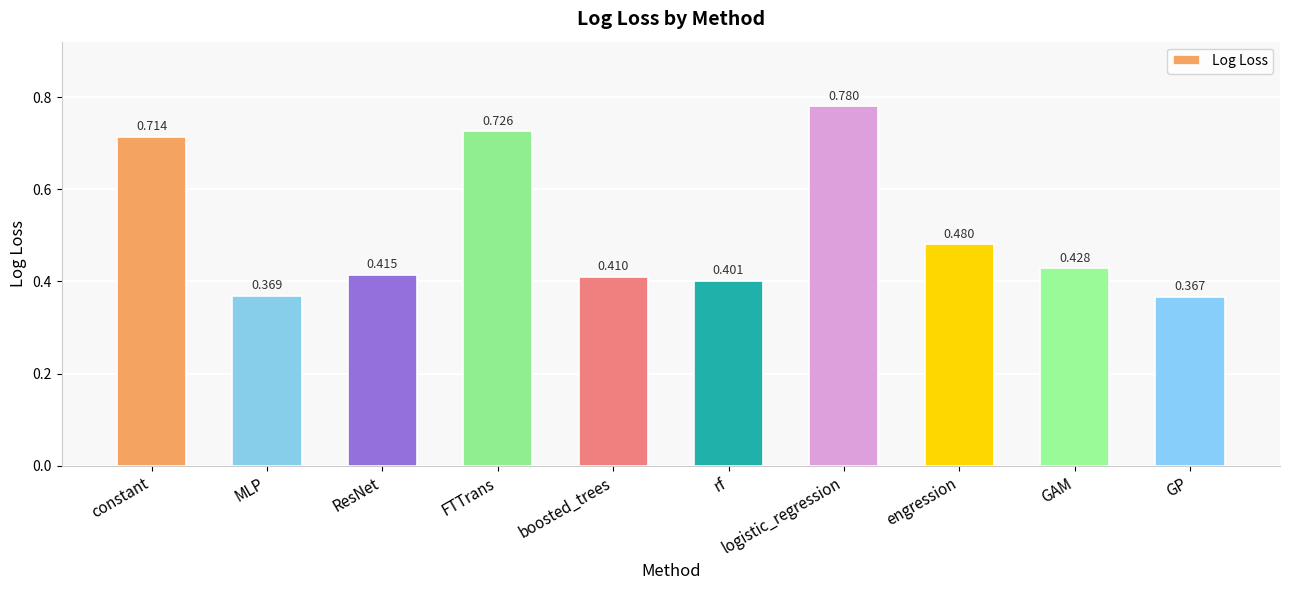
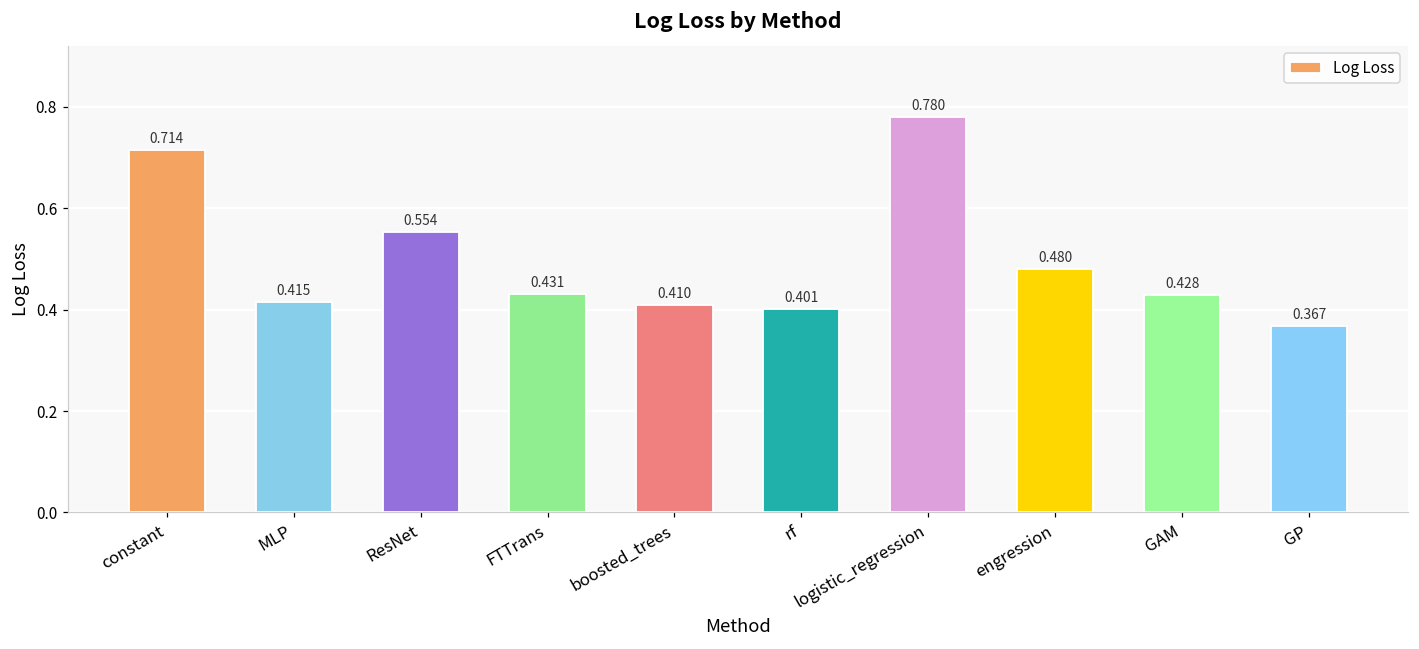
MLP: 0.369 -> 0.415
ResNet: 0.415 -> 0.554
FTTrans: 0.726 -> 0.431
